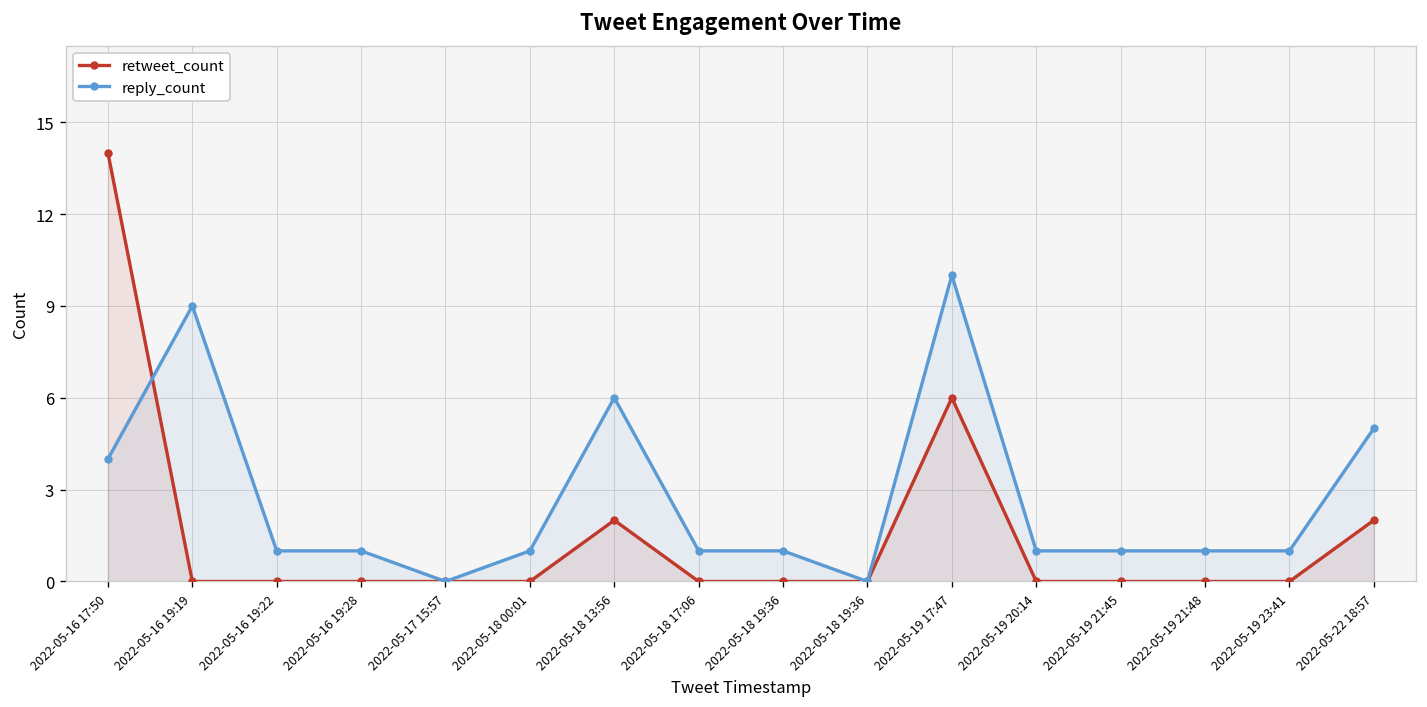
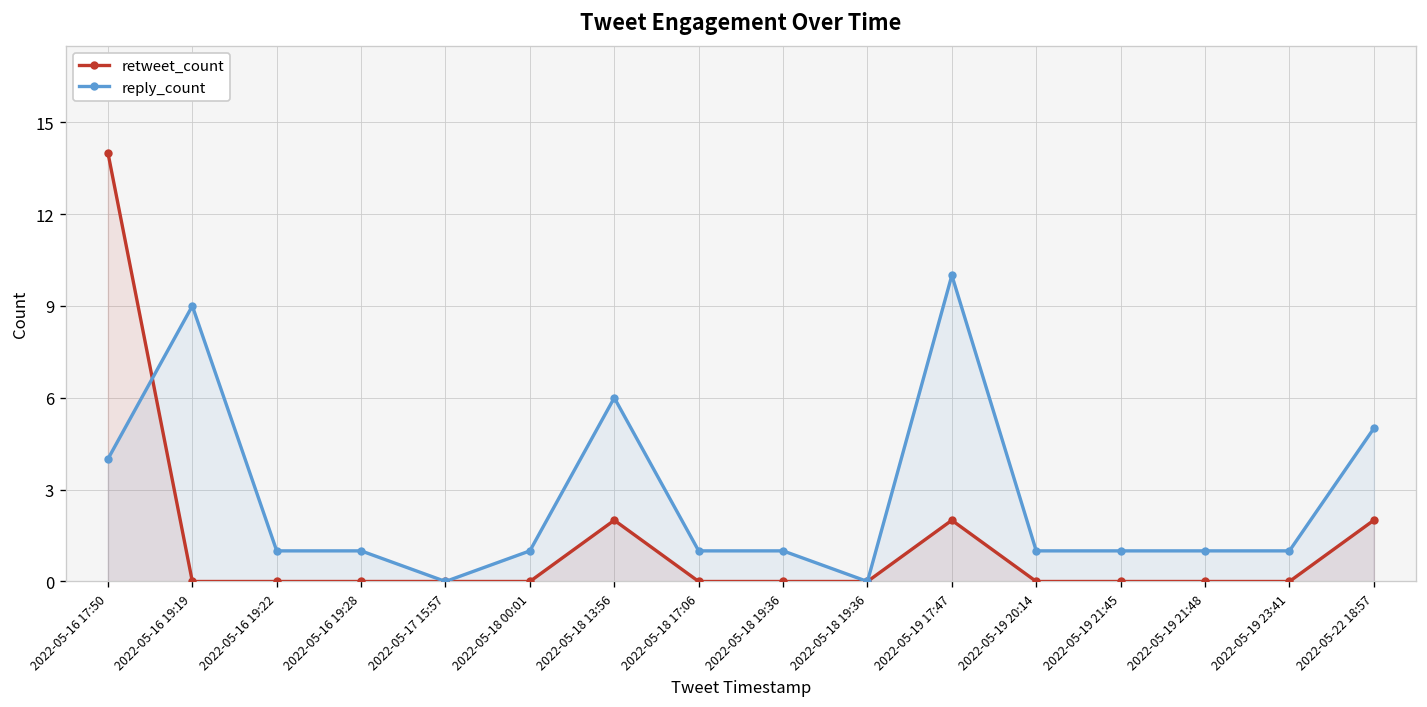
retweet_count, 2022-05-19 17:47: 6 -> 2
